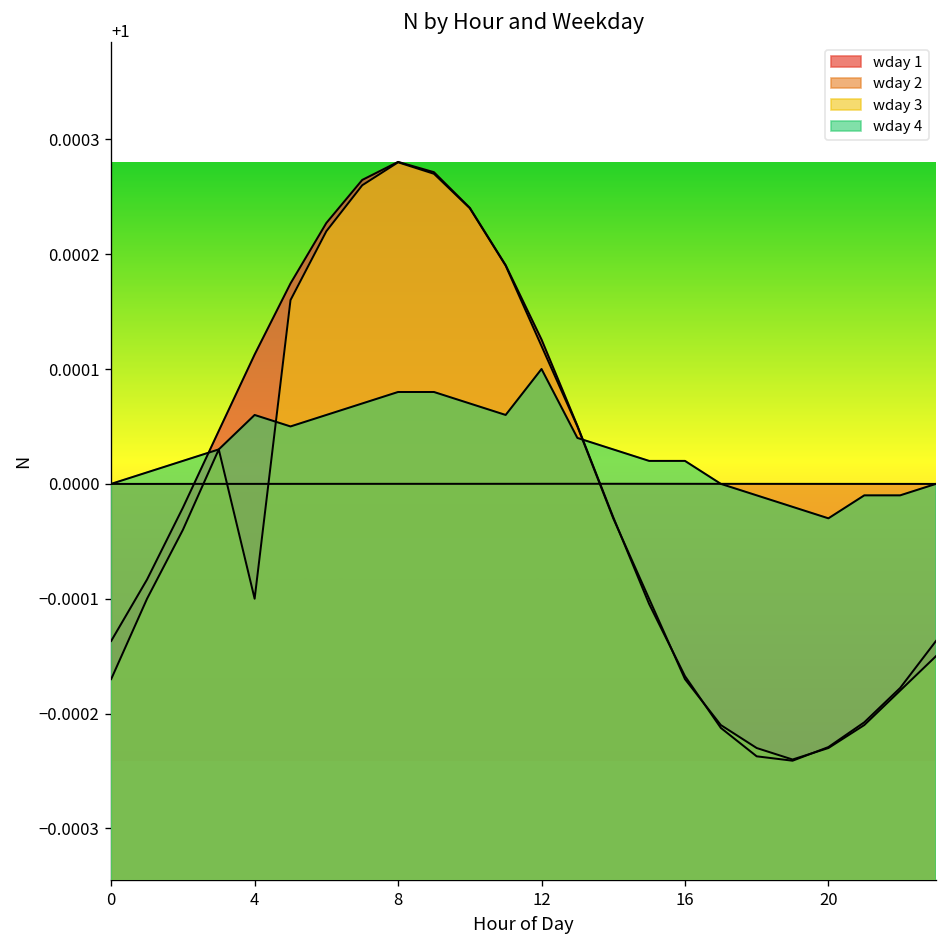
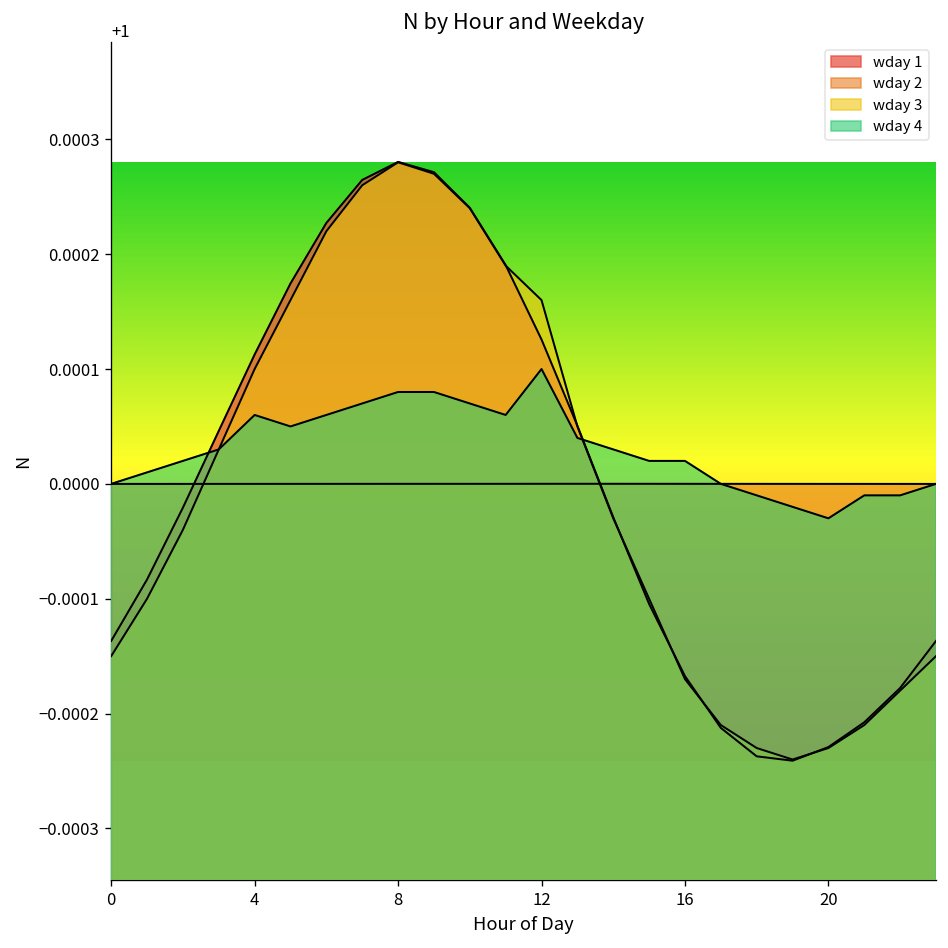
wday 3, 0: 0.99983 -> 0.99985
wday 3, 4: 0.9999 -> 1.0001
wday 3, 12: 1.00012 -> 1.00016
